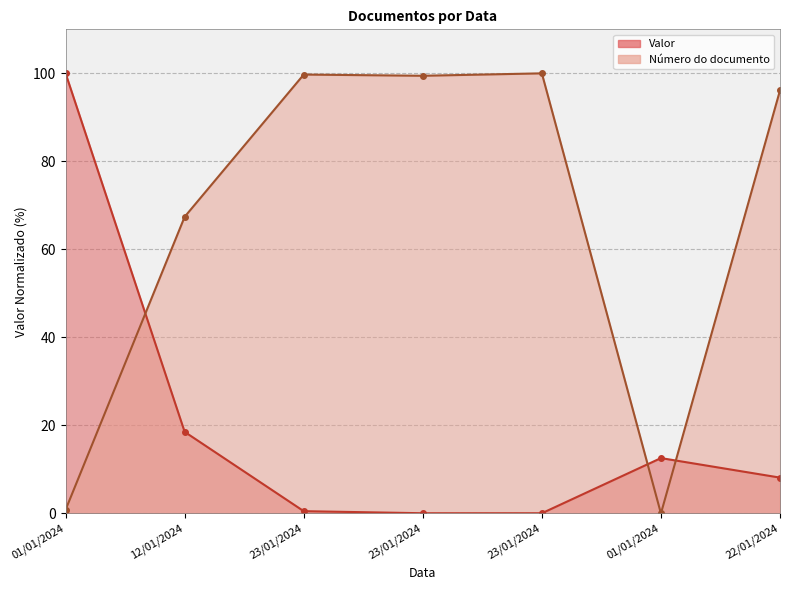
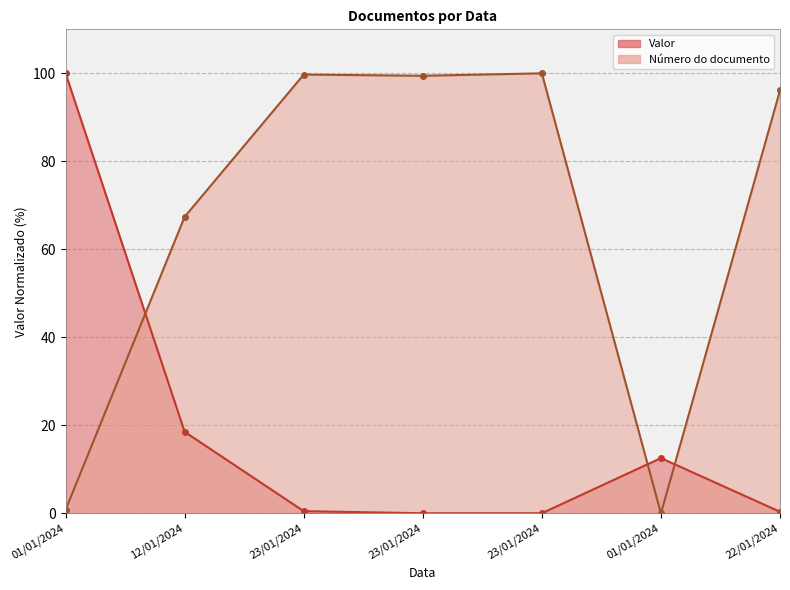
Valor, 22/01/2024: 8 -> 0
